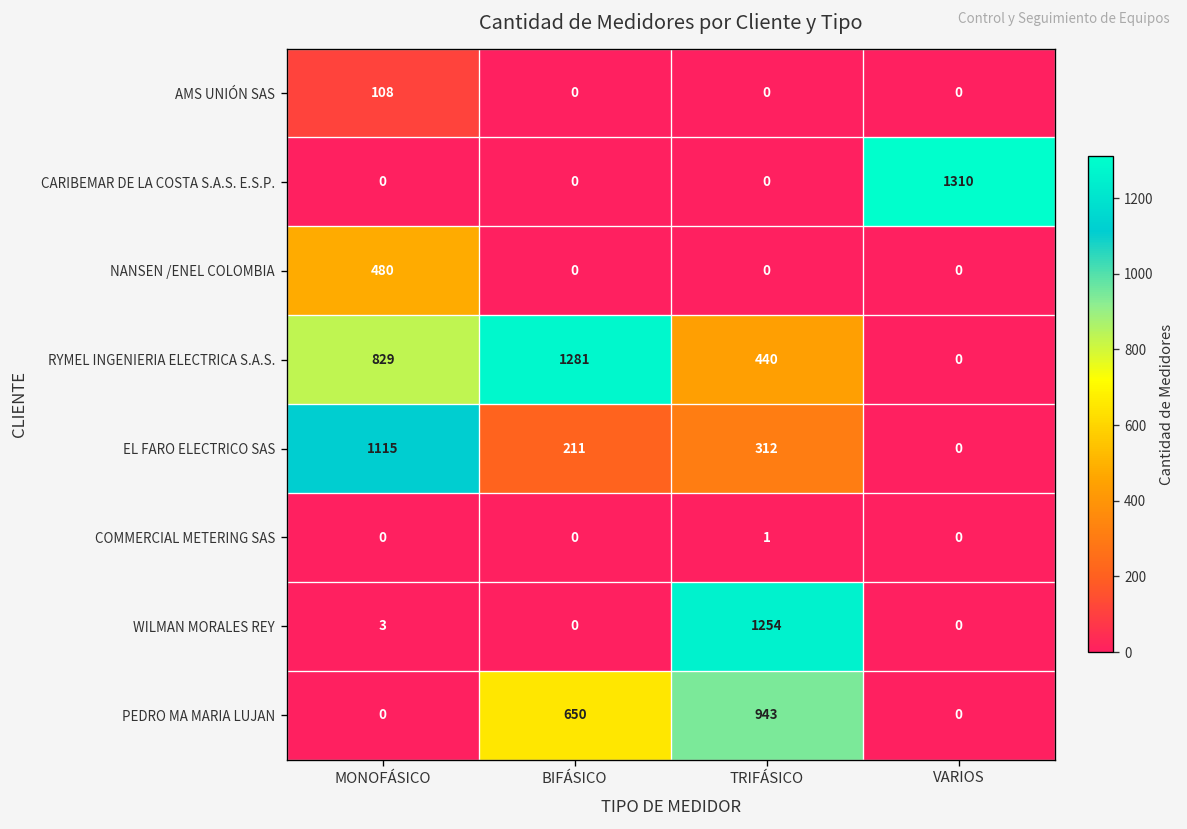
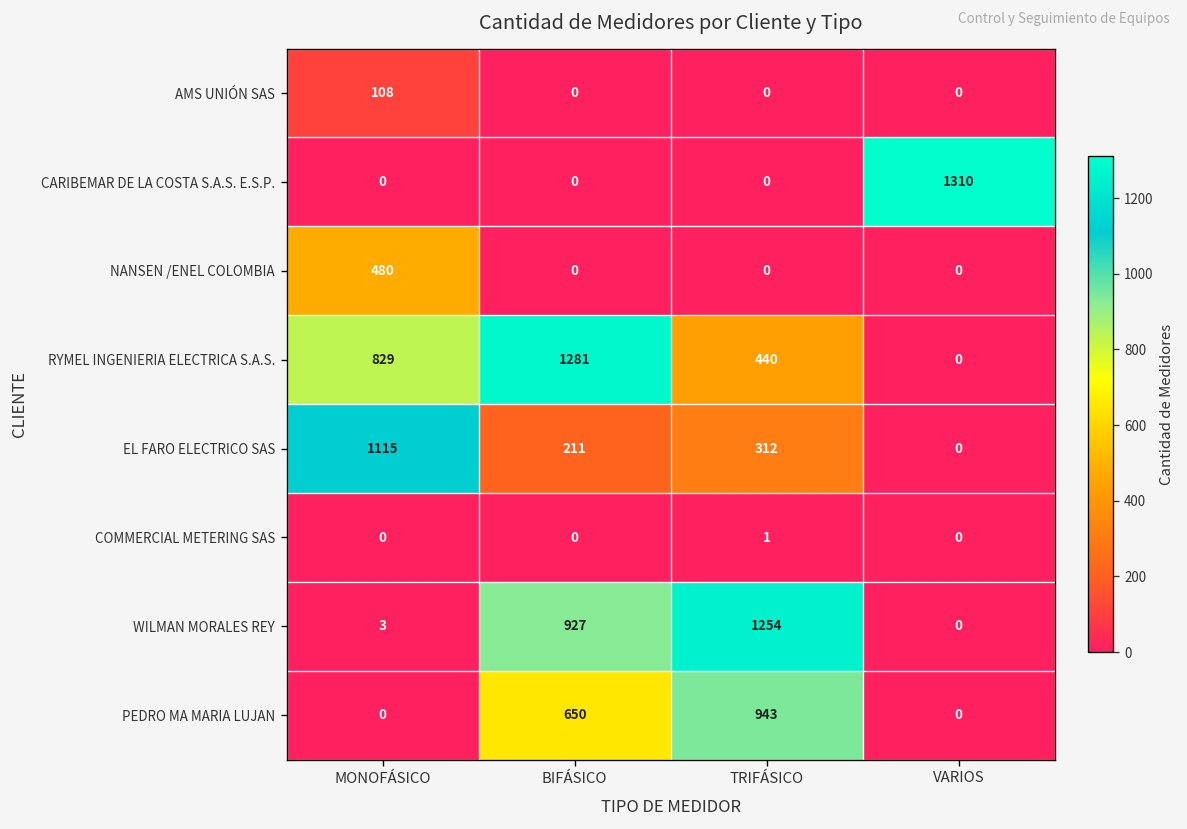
WILMAN MORALES REY, BIFÁSICO: 0 -> 927
